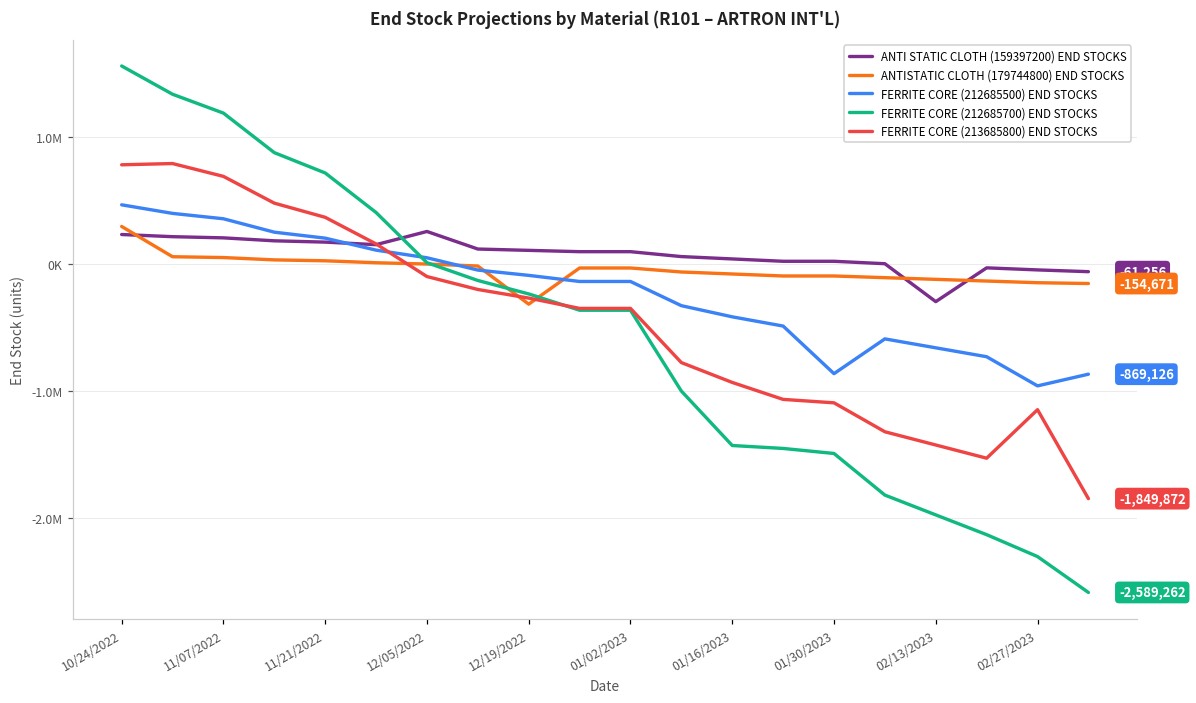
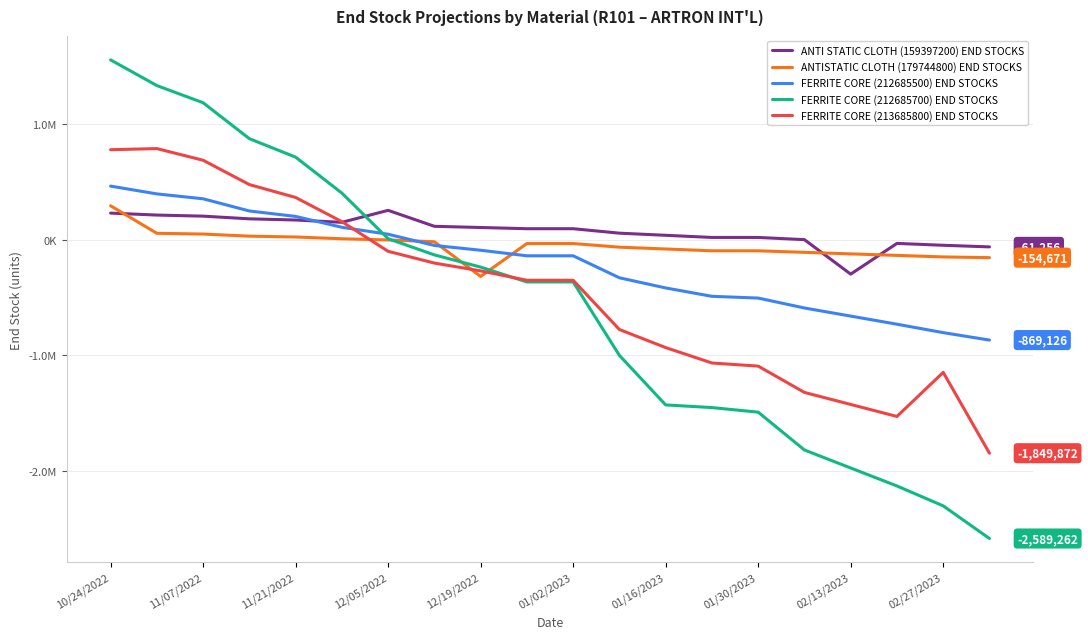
FERRITE CORE (212685500) END STOCKS, 01/30/2023: -860000 -> -500000
FERRITE CORE (212685500) END STOCKS, 02/27/2023: -960000 -> -800000
